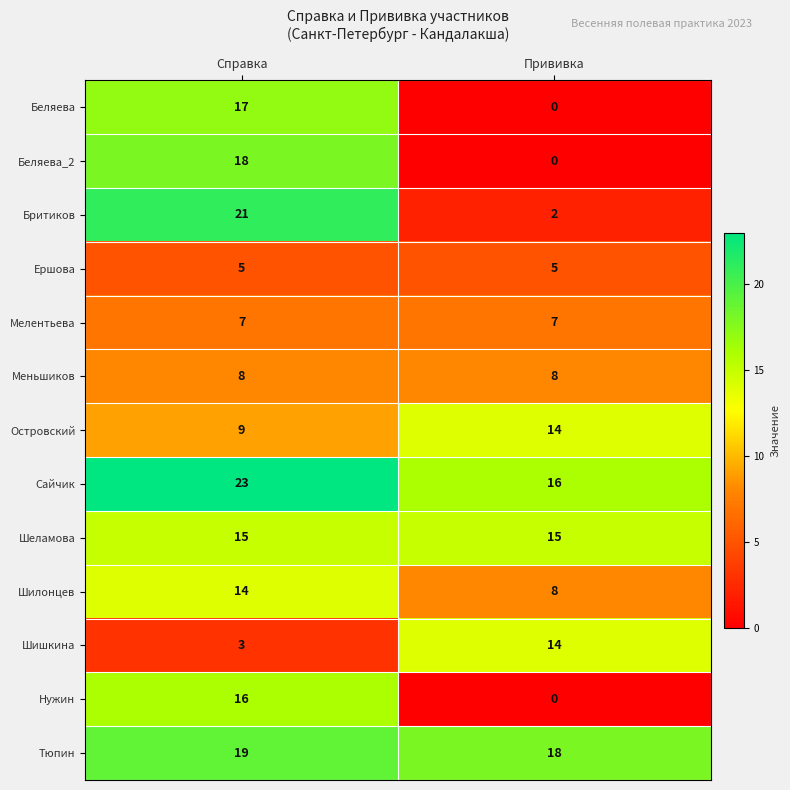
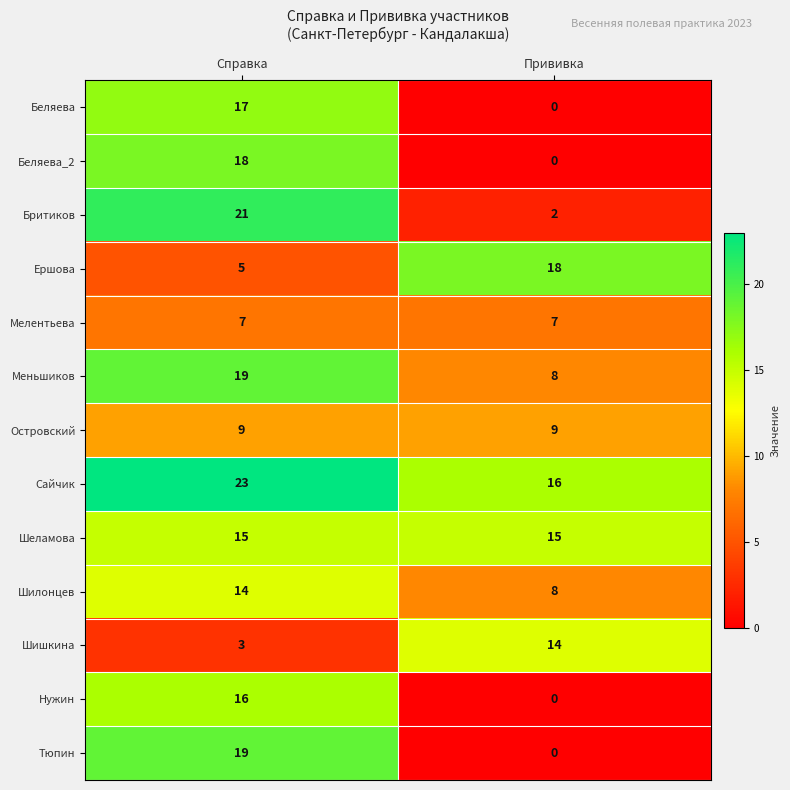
Ершова, Прививка: 5 -> 18
Меньшиков, Справка: 8 -> 19
Островский, Прививка: 14 -> 9
Тюпин, Прививка: 18 -> 0
